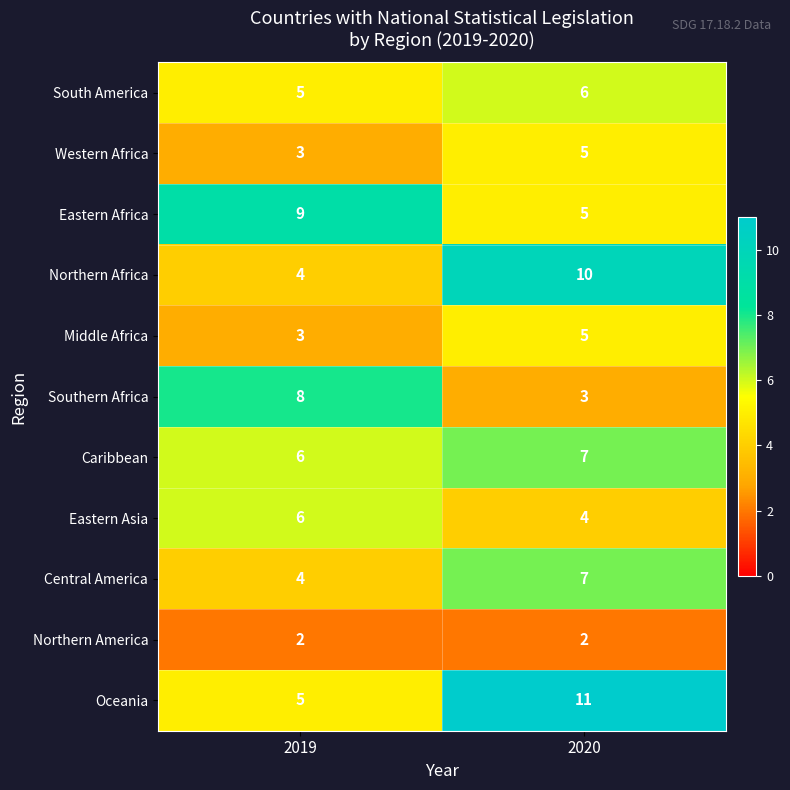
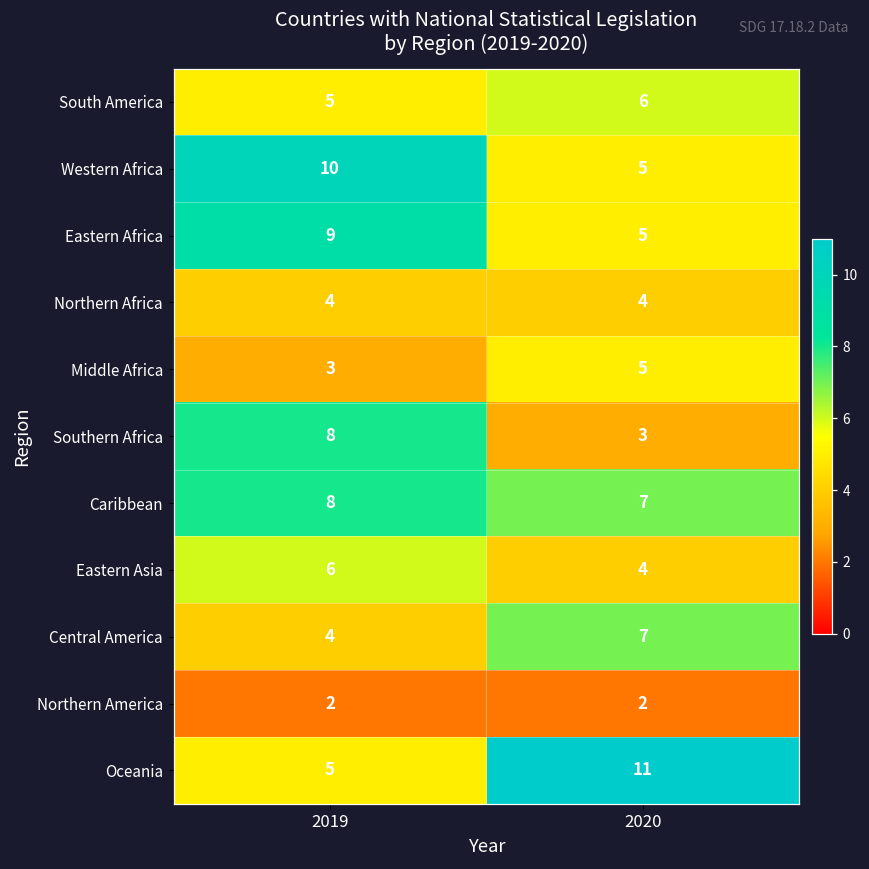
Western Africa, 2019: 3 -> 10
Northern Africa, 2020: 10 -> 4
Caribbean, 2019: 6 -> 8
